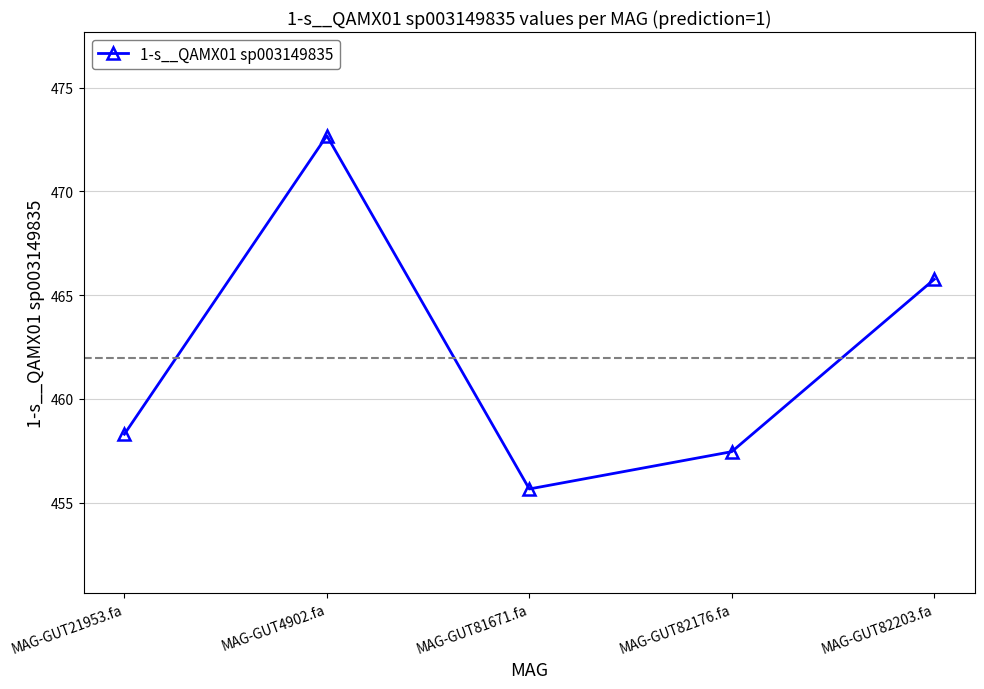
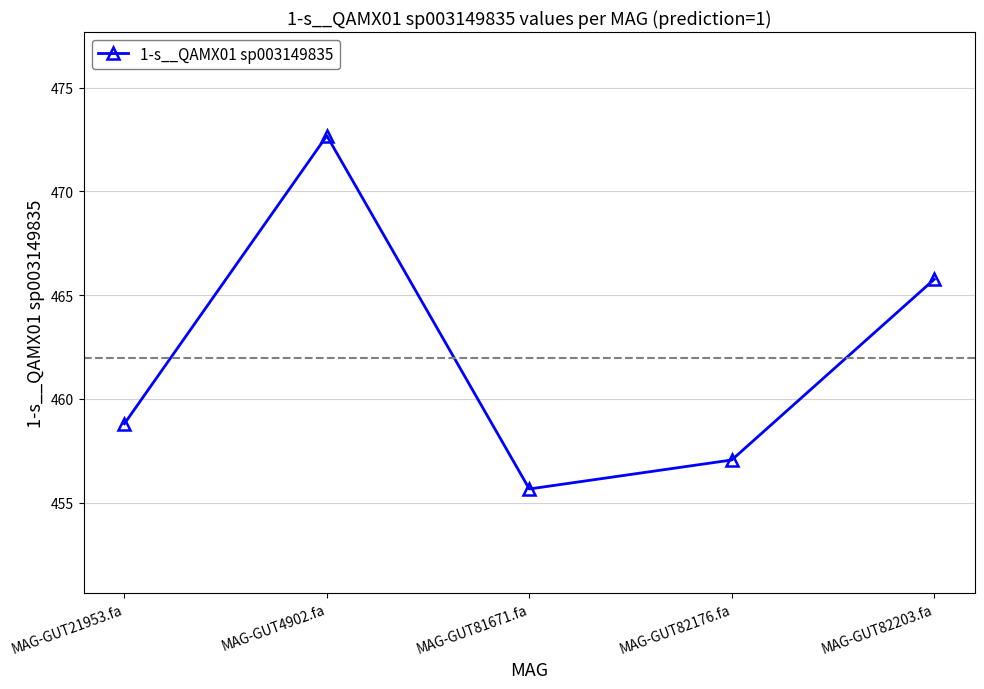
MAG-GUT21953.fa: 458.3 -> 458.8
MAG-GUT82176.fa: 457.5 -> 457.1
